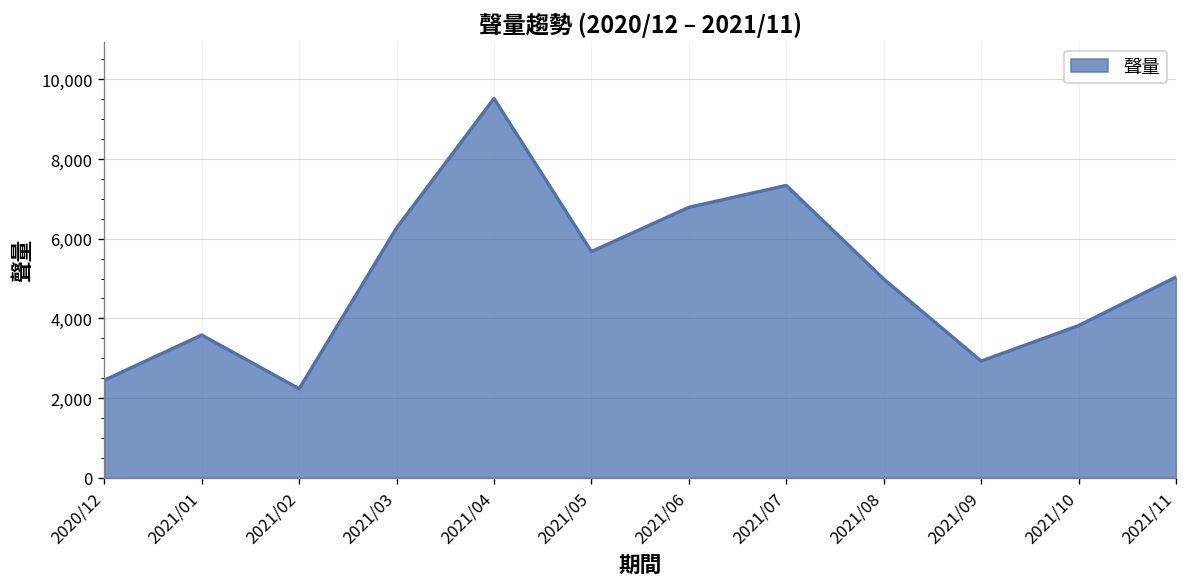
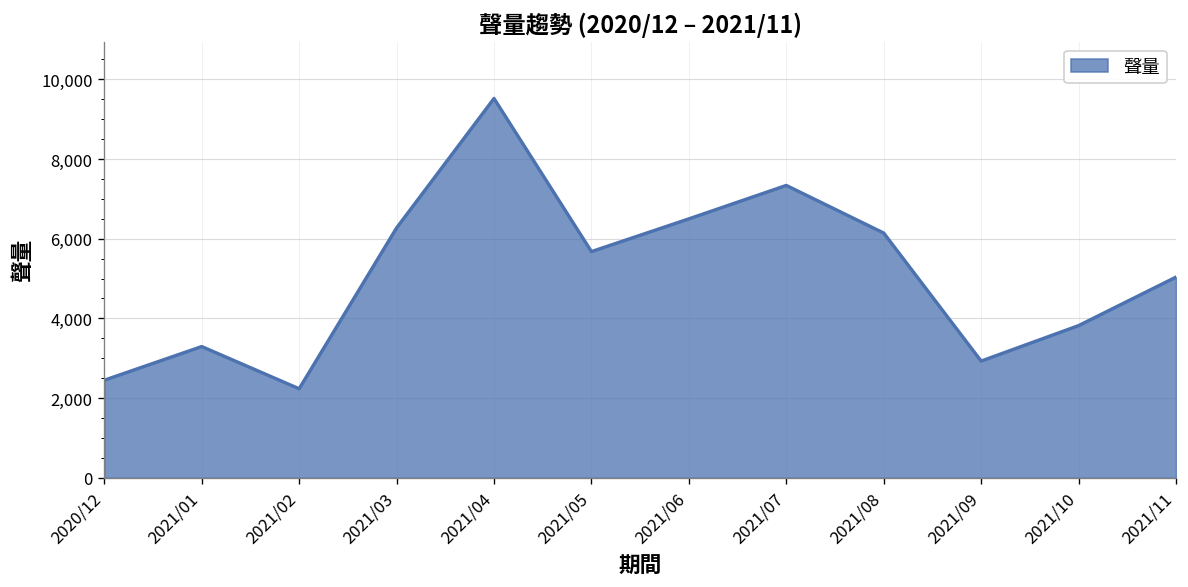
2021/01: 3,600 -> 3,300
2021/06: 6,800 -> 6,500
2021/08: 5,000 -> 6,100
